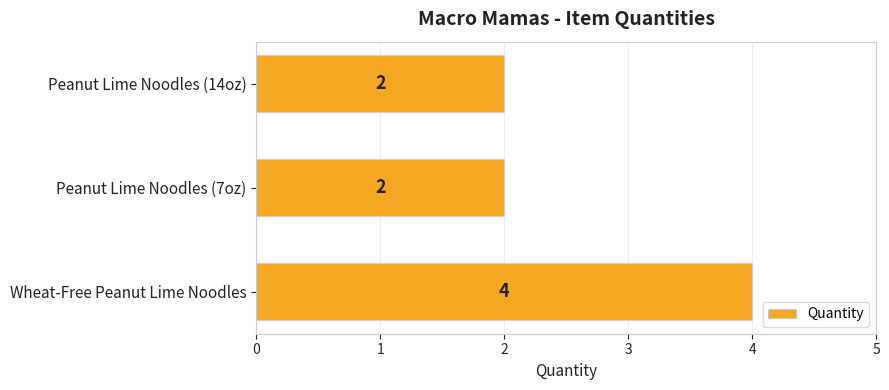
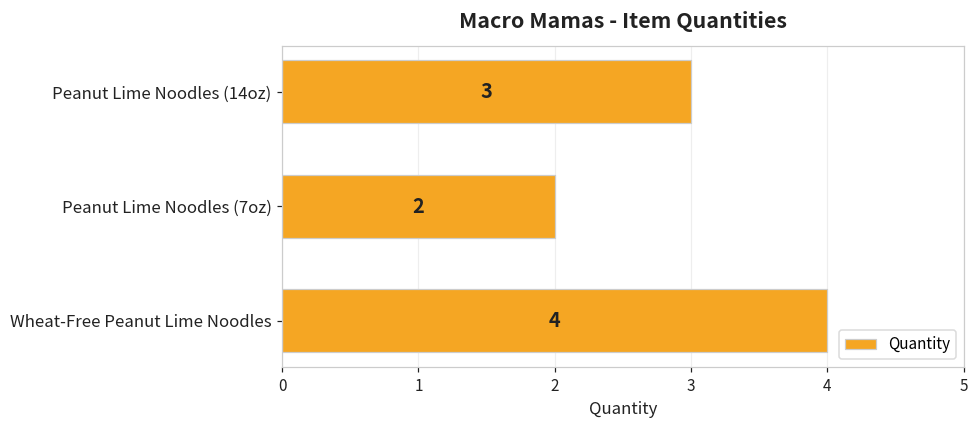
Peanut Lime Noodles (14oz): 2 -> 3
